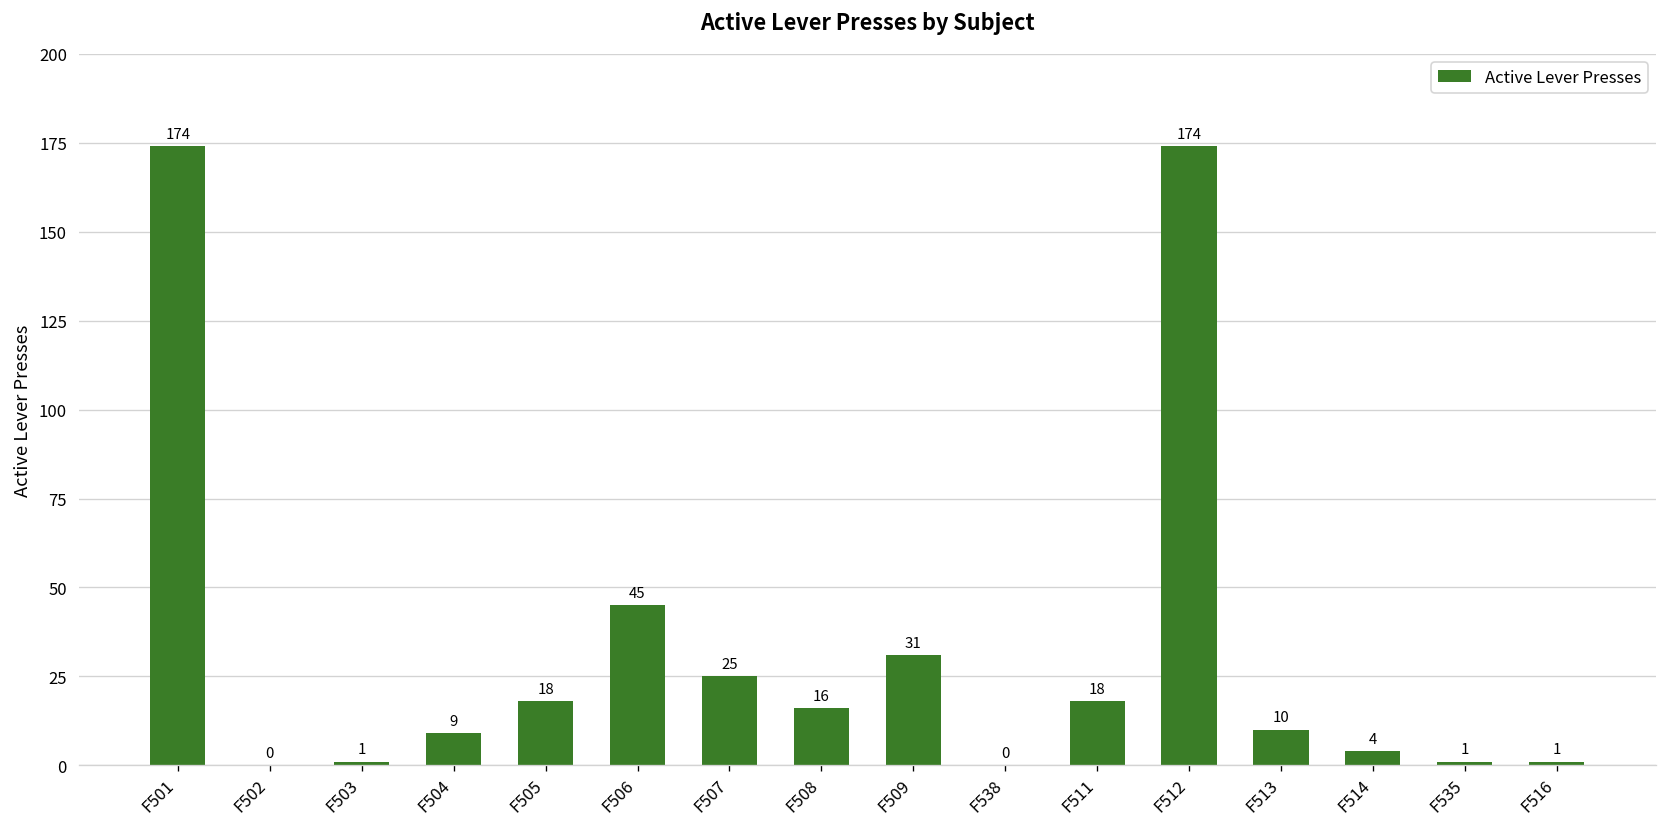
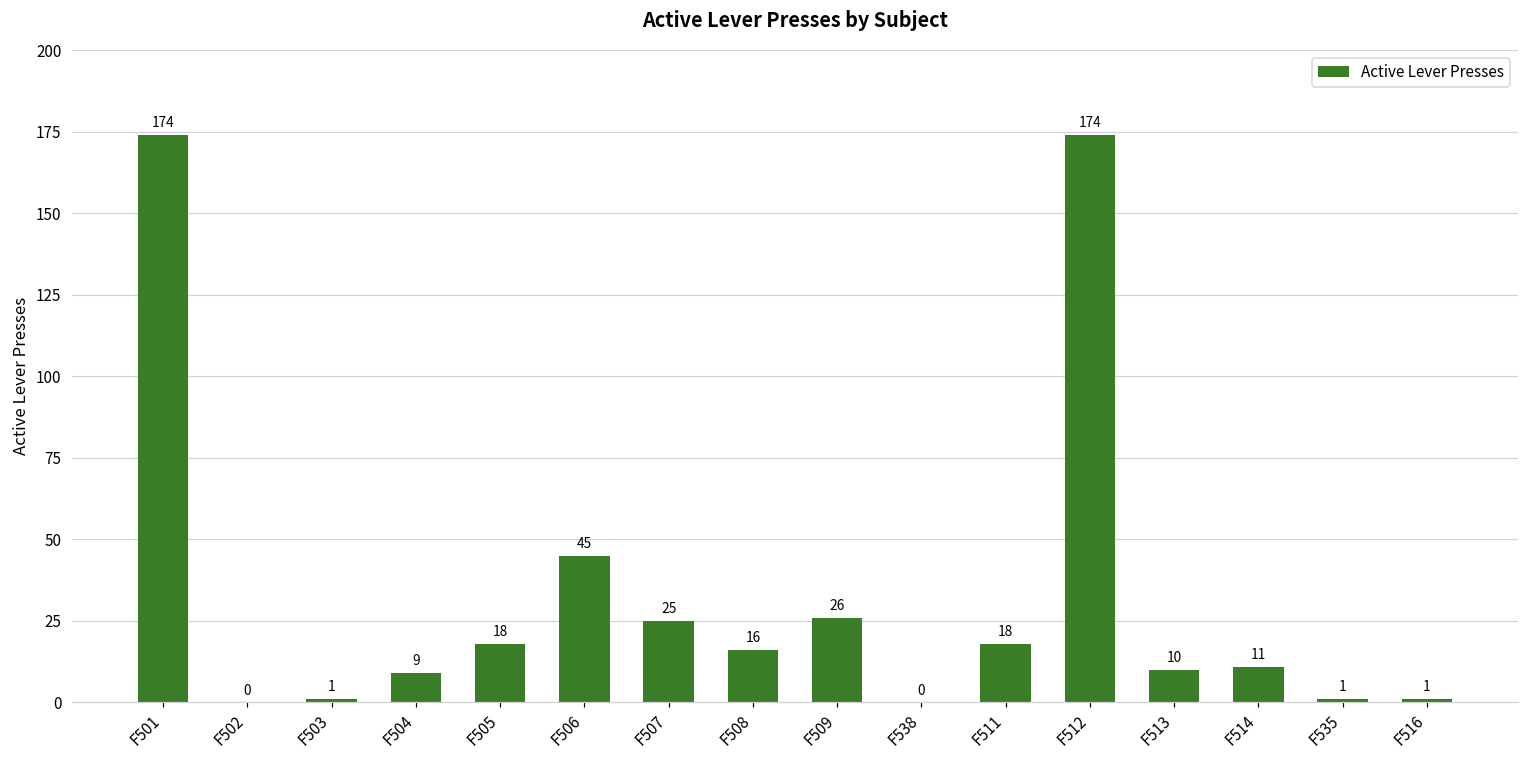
F509: 31 -> 26
F514: 4 -> 11
